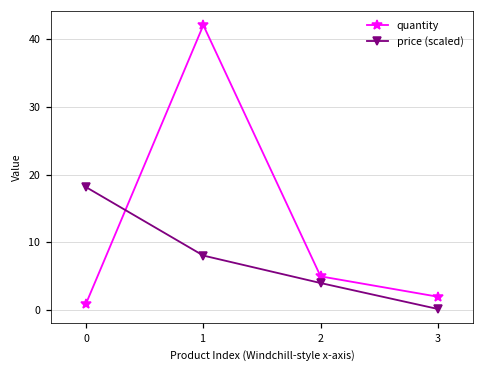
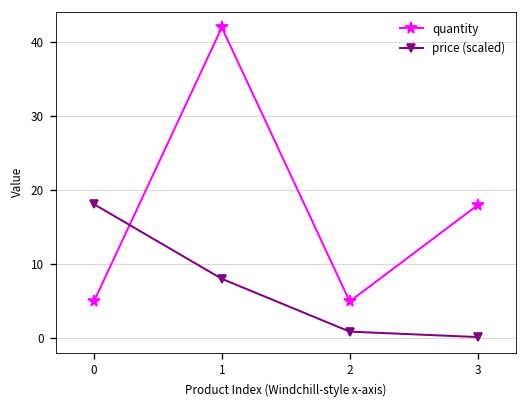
quantity, 0: 1 -> 5
price (scaled), 2: 4 -> 1
quantity, 3: 2 -> 18
